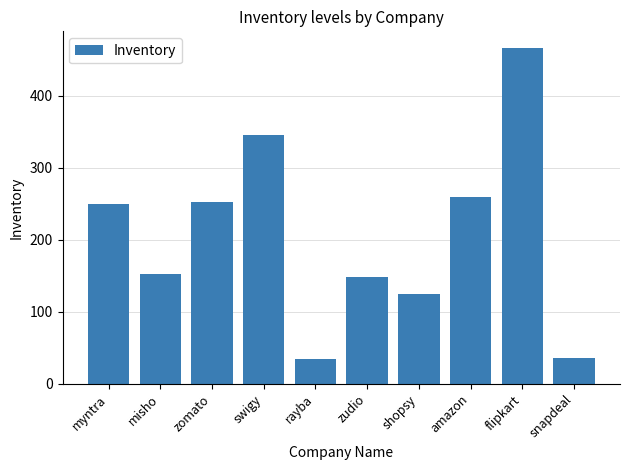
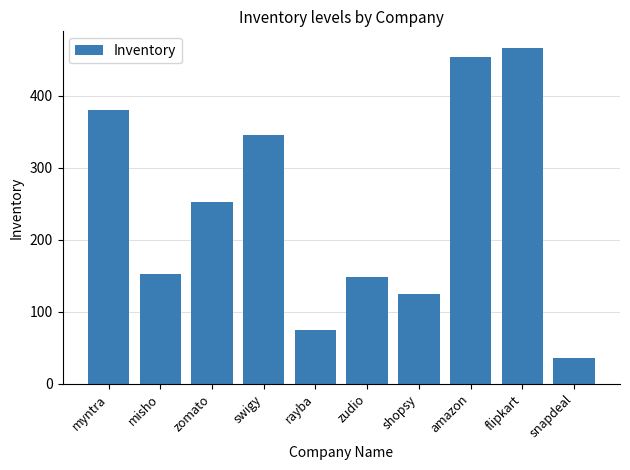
myntra: 250 -> 380
rayba: 30 -> 70
amazon: 260 -> 450
